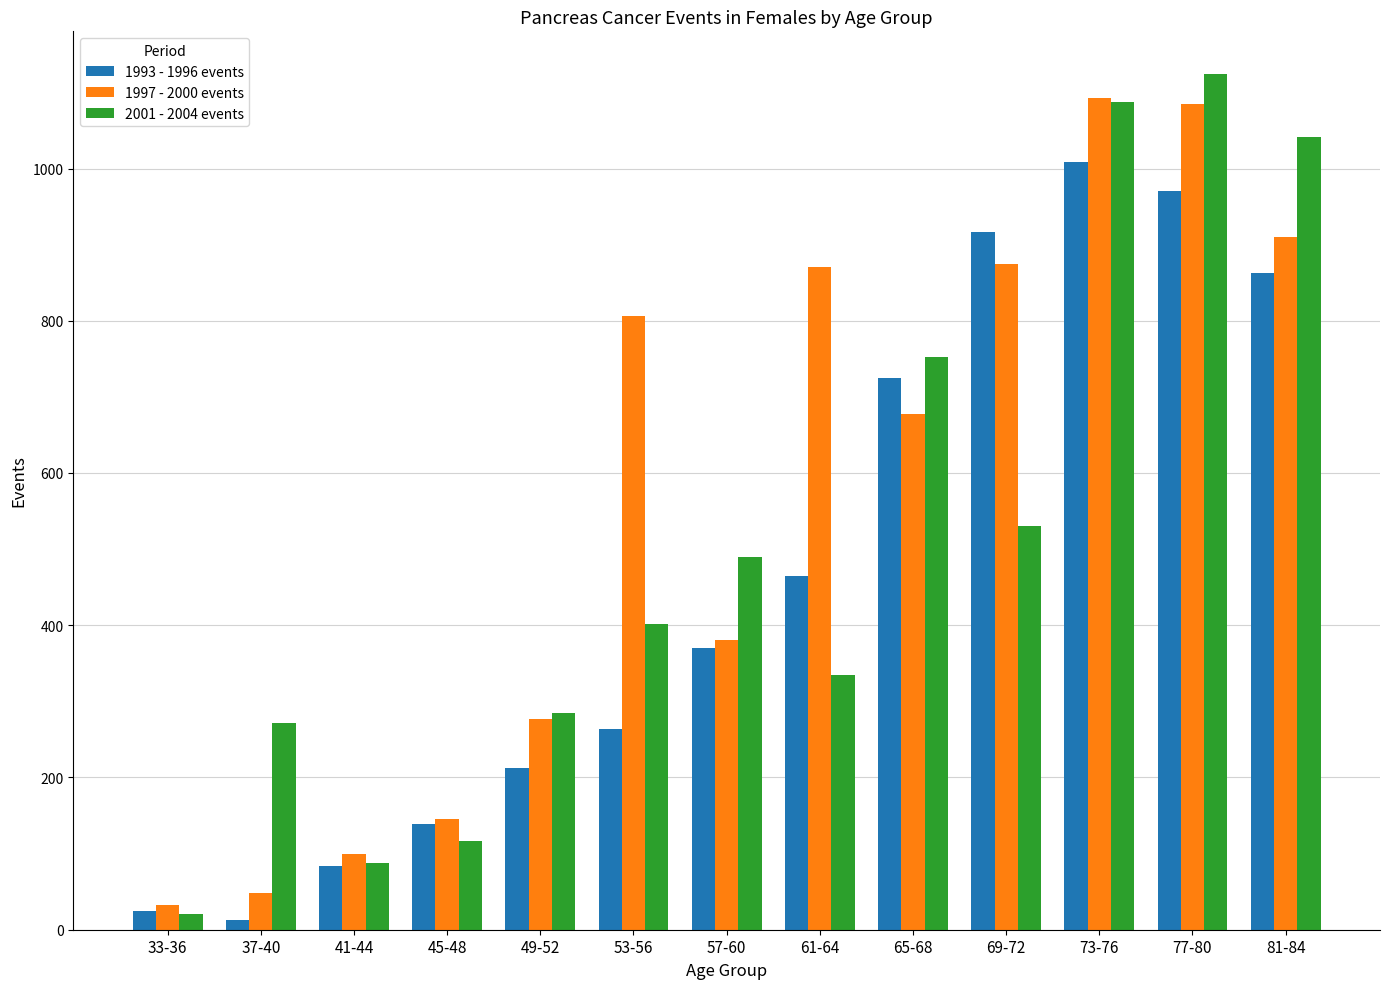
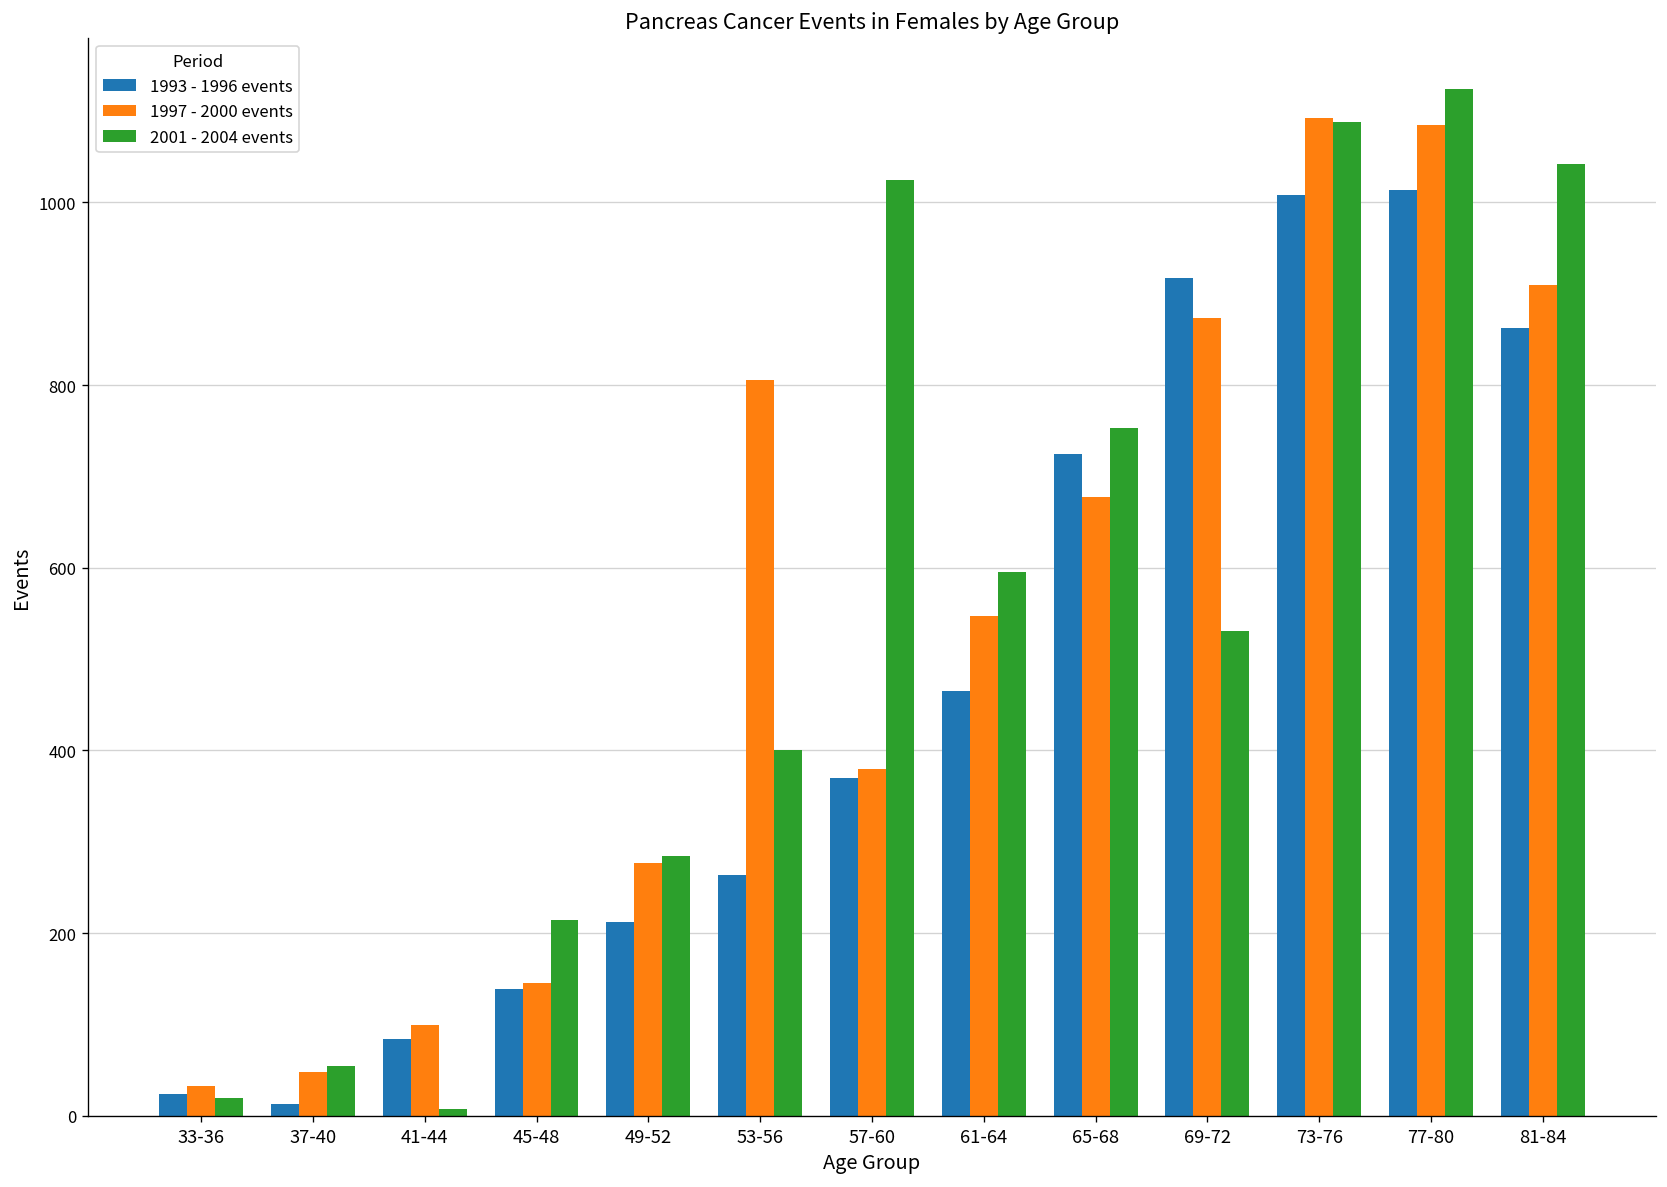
2001 - 2004 events, 37-40: 270 -> 60
2001 - 2004 events, 41-44: 90 -> 10
2001 - 2004 events, 45-48: 120 -> 210
2001 - 2004 events, 57-60: 490 -> 1030
1997 - 2000 events, 61-64: 870 -> 550
2001 - 2004 events, 61-64: 330 -> 600
1993 - 1996 events, 77-80: 970 -> 1010
